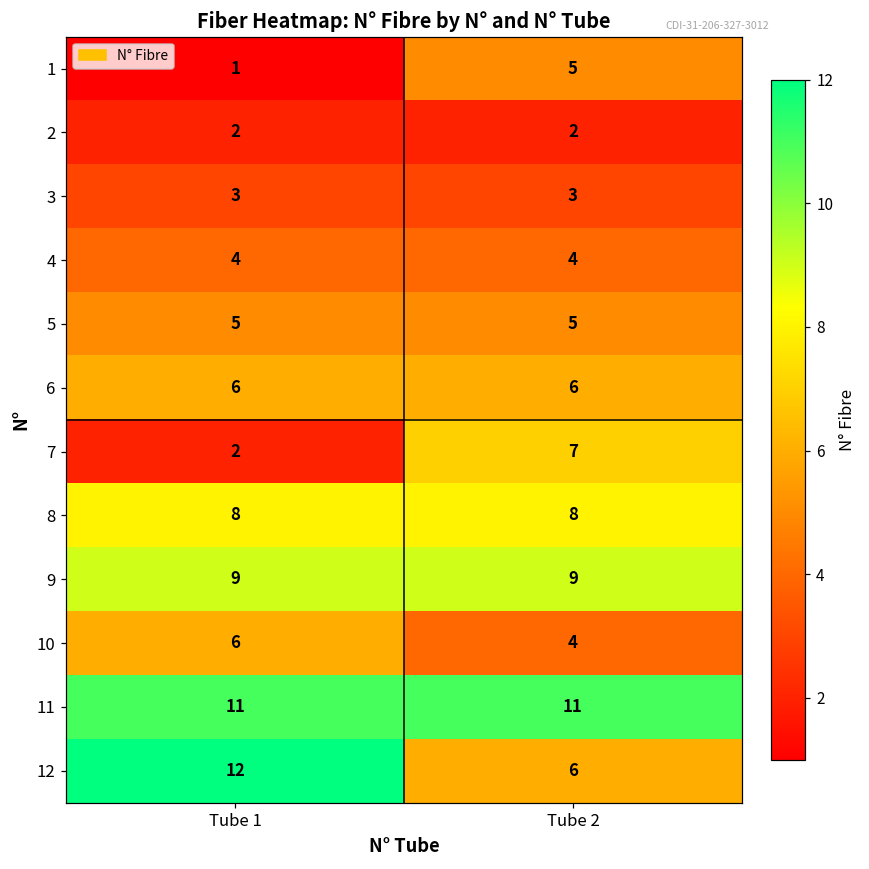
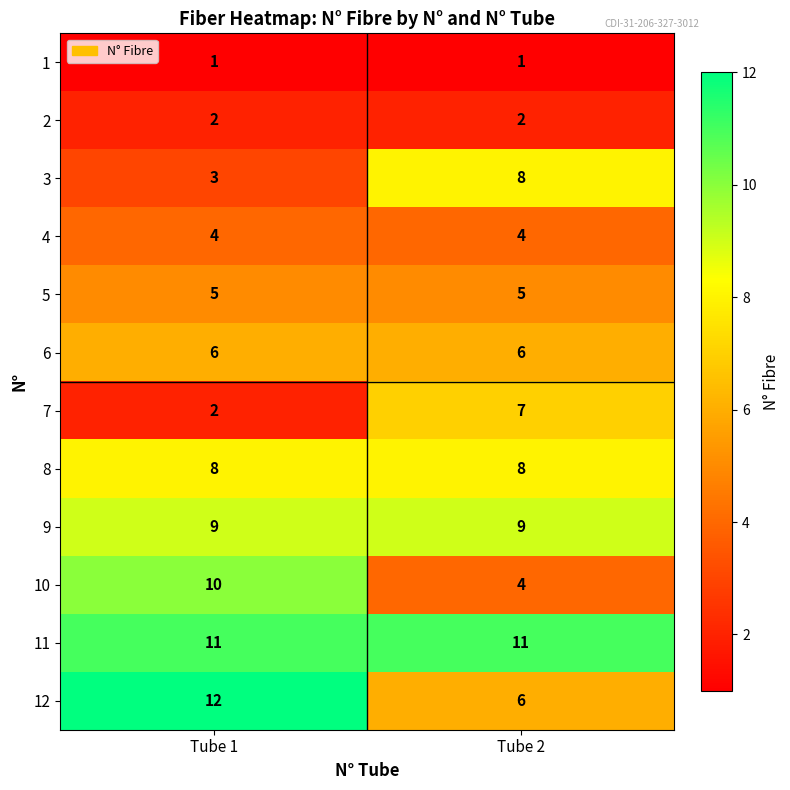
1, Tube 2: 5 -> 1
3, Tube 2: 3 -> 8
10, Tube 1: 6 -> 10
